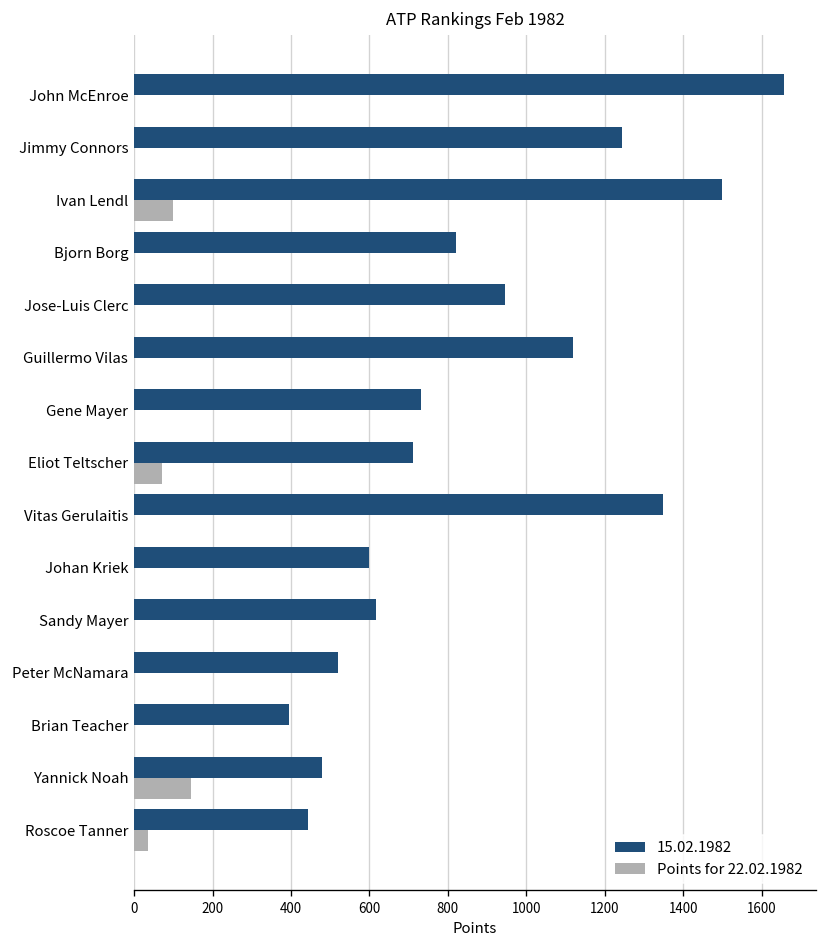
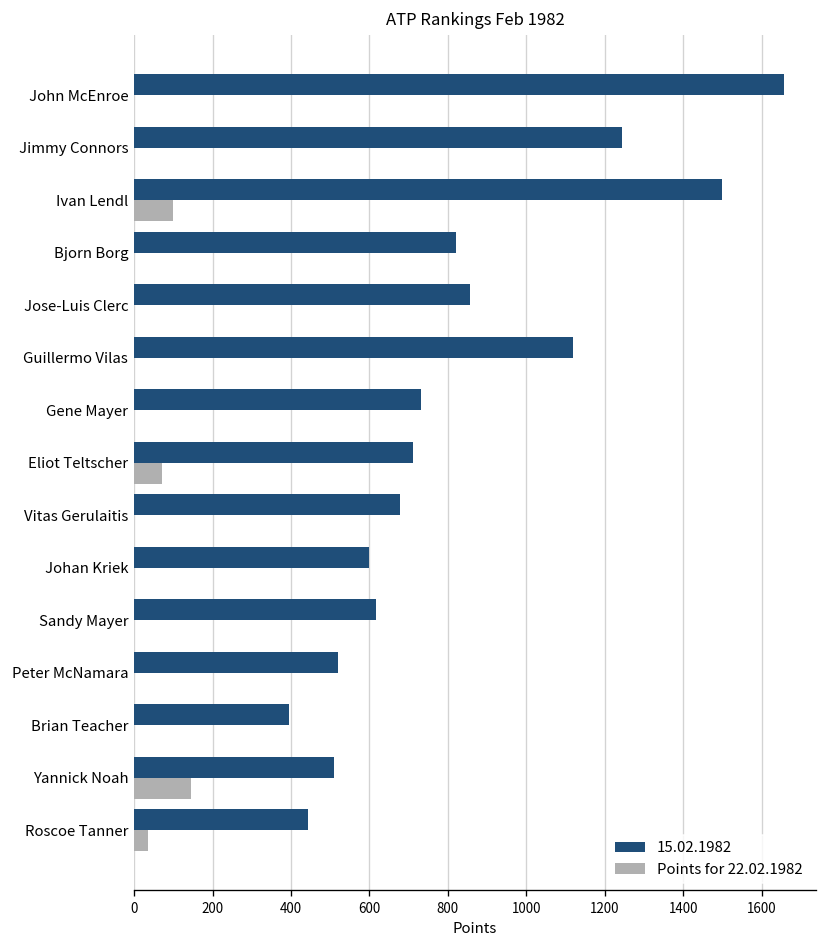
15.02.1982, Jose-Luis Clerc: 950 -> 860
15.02.1982, Vitas Gerulaitis: 1350 -> 680
15.02.1982, Yannick Noah: 480 -> 510
